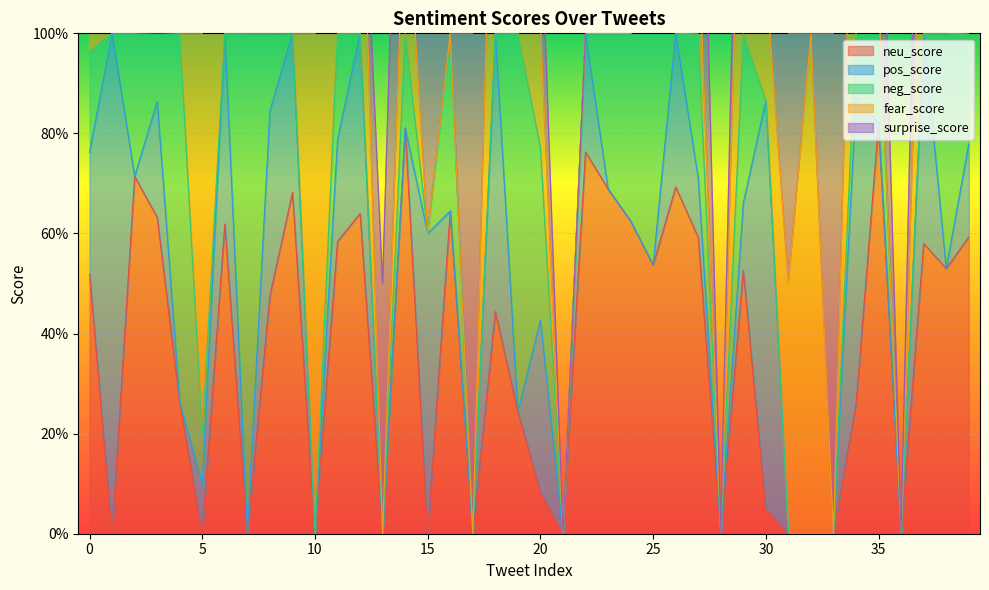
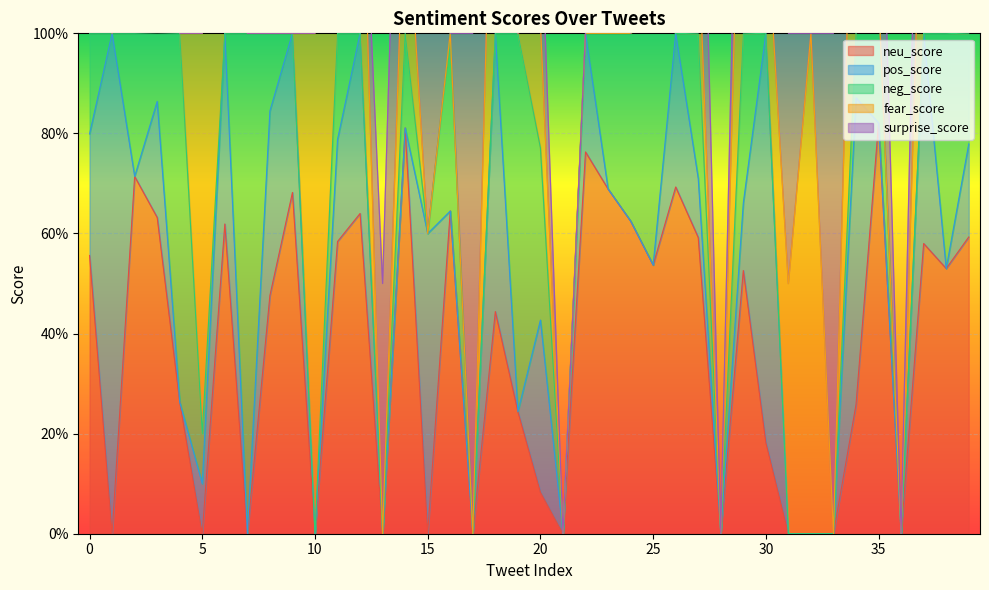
neu_score, 0: 52% -> 56%
neu_score, 30: 5% -> 18%
